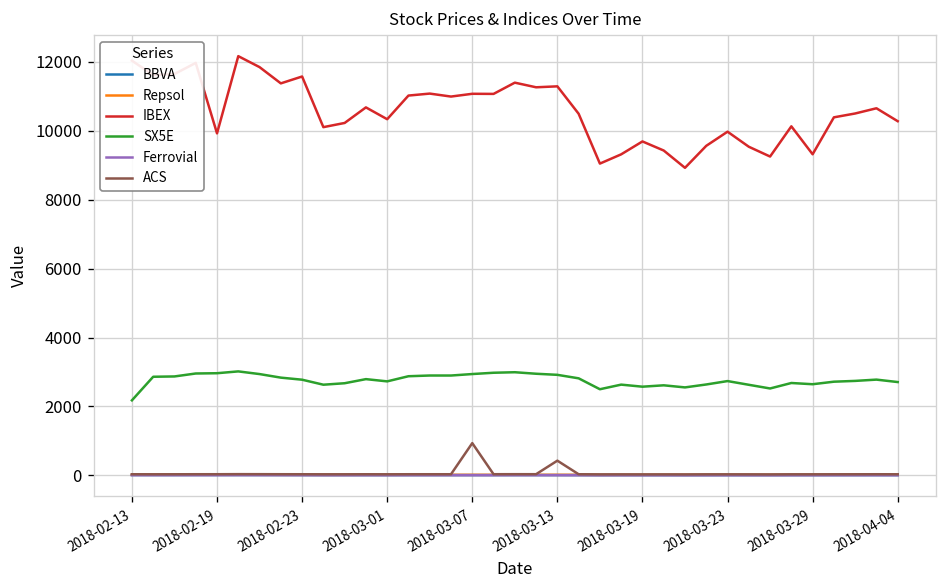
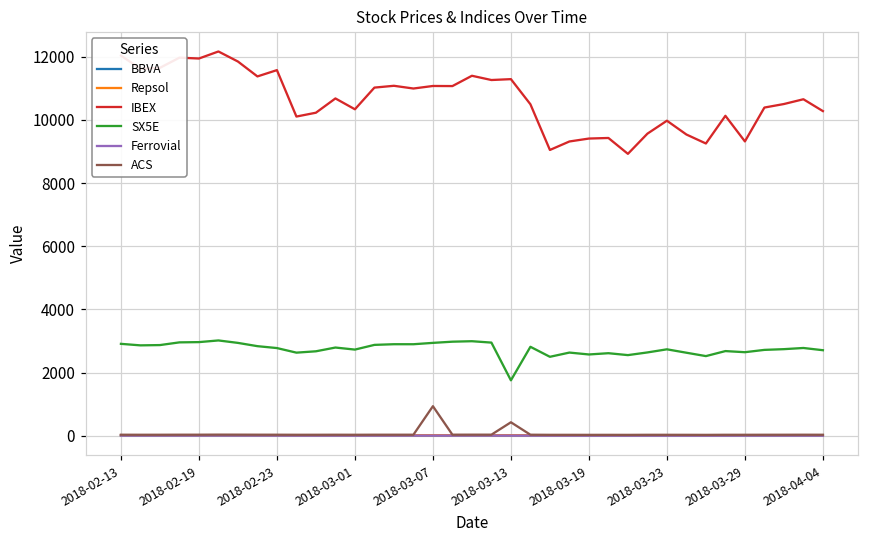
SX5E, 2018-02-13: 2200 -> 2900
IBEX, 2018-02-19: 9900 -> 11900
SX5E, 2018-03-13: 2900 -> 1800
IBEX, 2018-03-19: 9700 -> 9400
